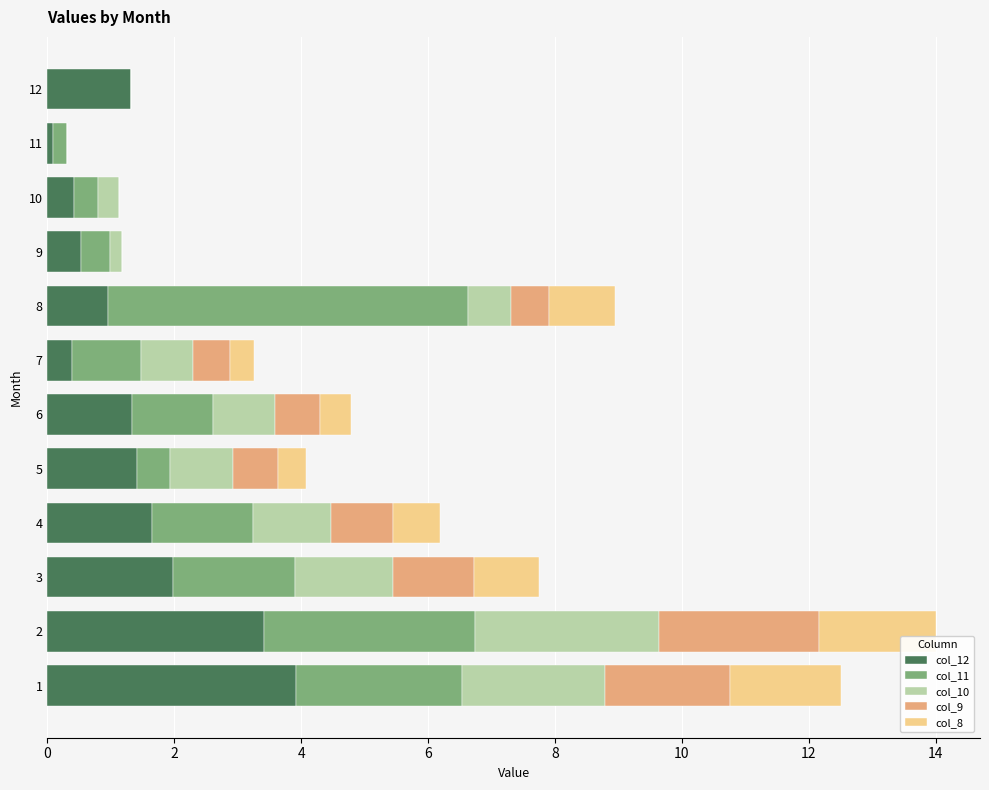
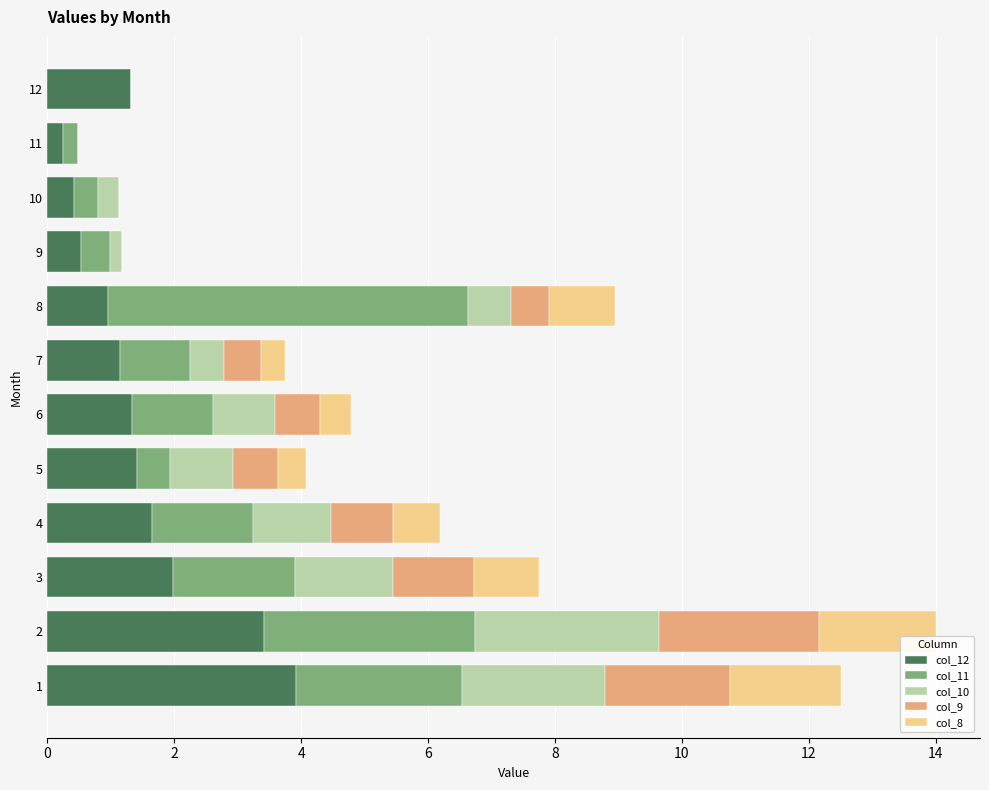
col_12, 11: 0.1 -> 0.3
col_12, 7: 0.4 -> 1.1
col_10, 7: 0.8 -> 0.5
